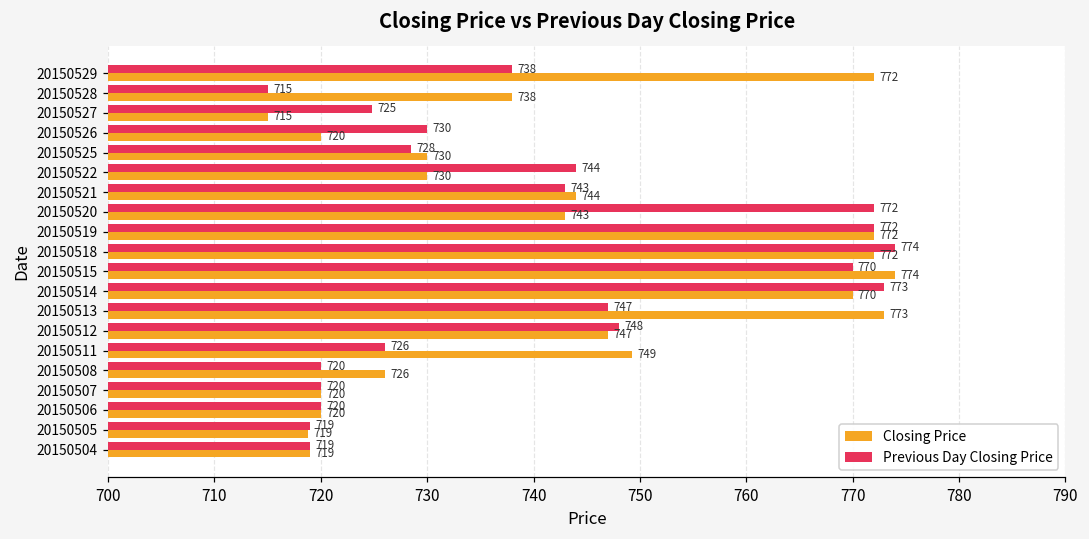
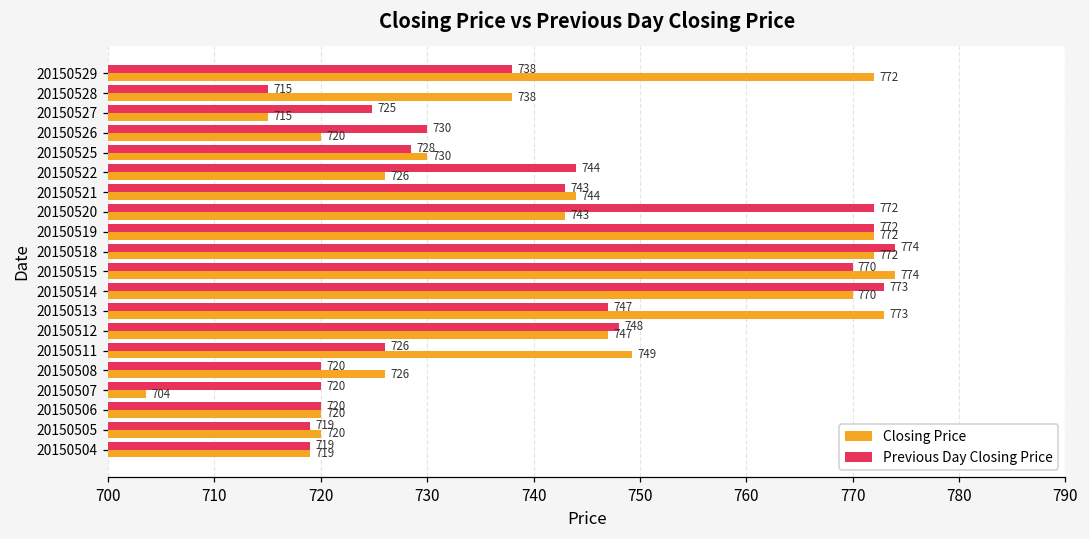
Closing Price, 20150522: 730 -> 726
Closing Price, 20150507: 720 -> 704
Closing Price, 20150505: 719 -> 720
